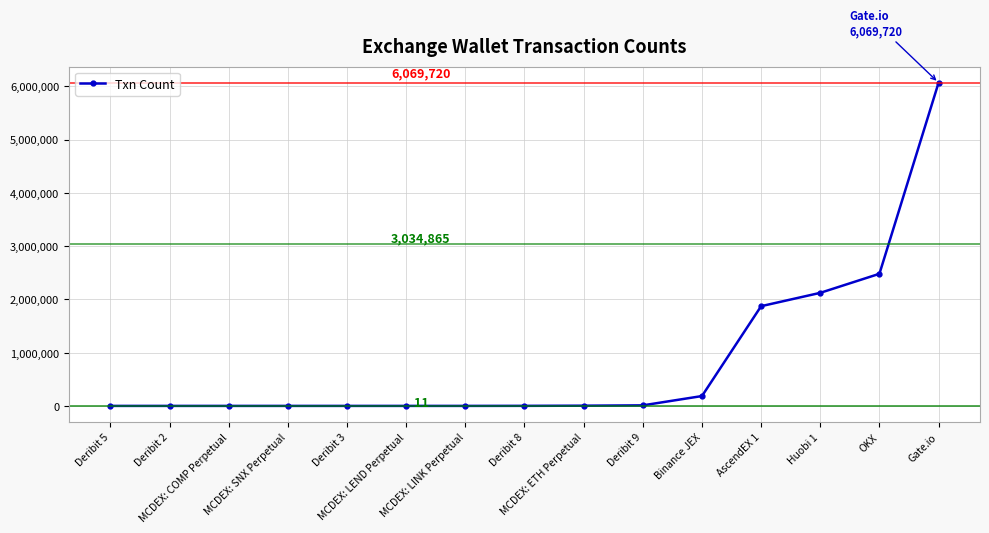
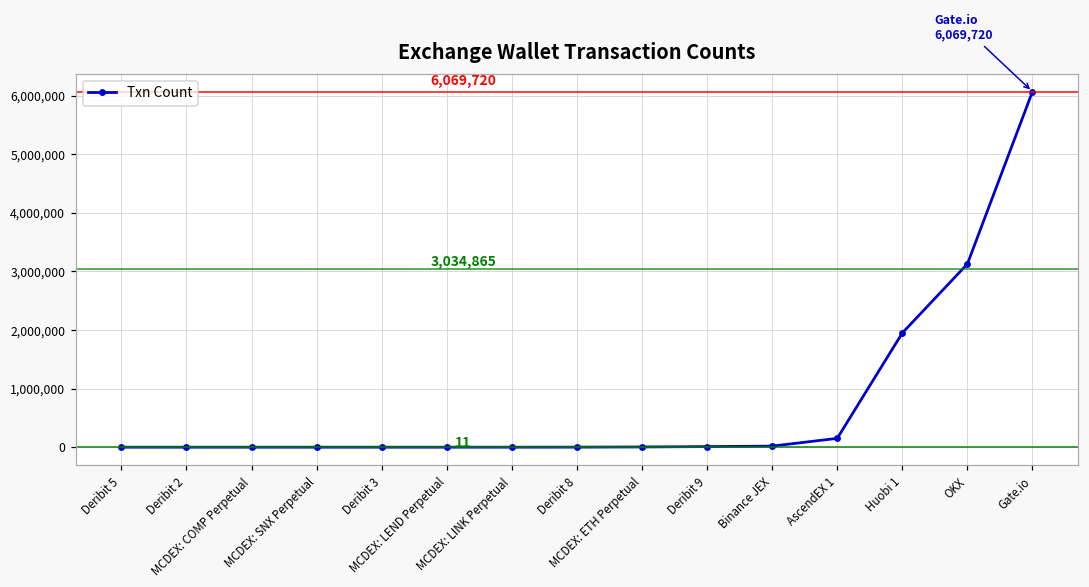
Binance JEX: 200,000 -> 0
AscendEX 1: 1,900,000 -> 200,000
Huobi 1: 2,100,000 -> 1,900,000
OKX: 2,500,000 -> 3,100,000
